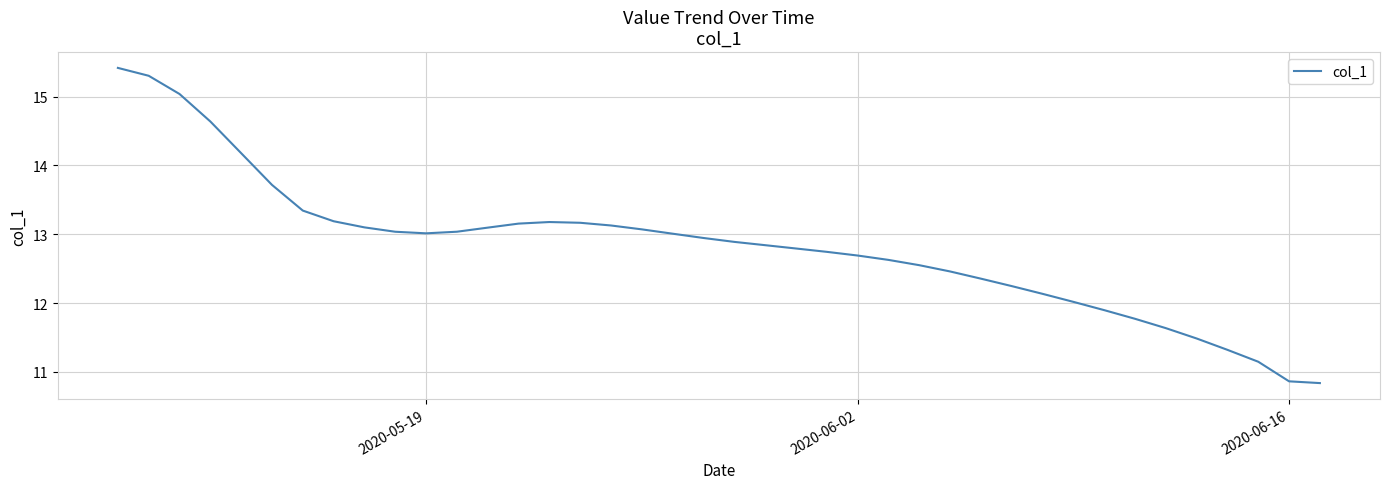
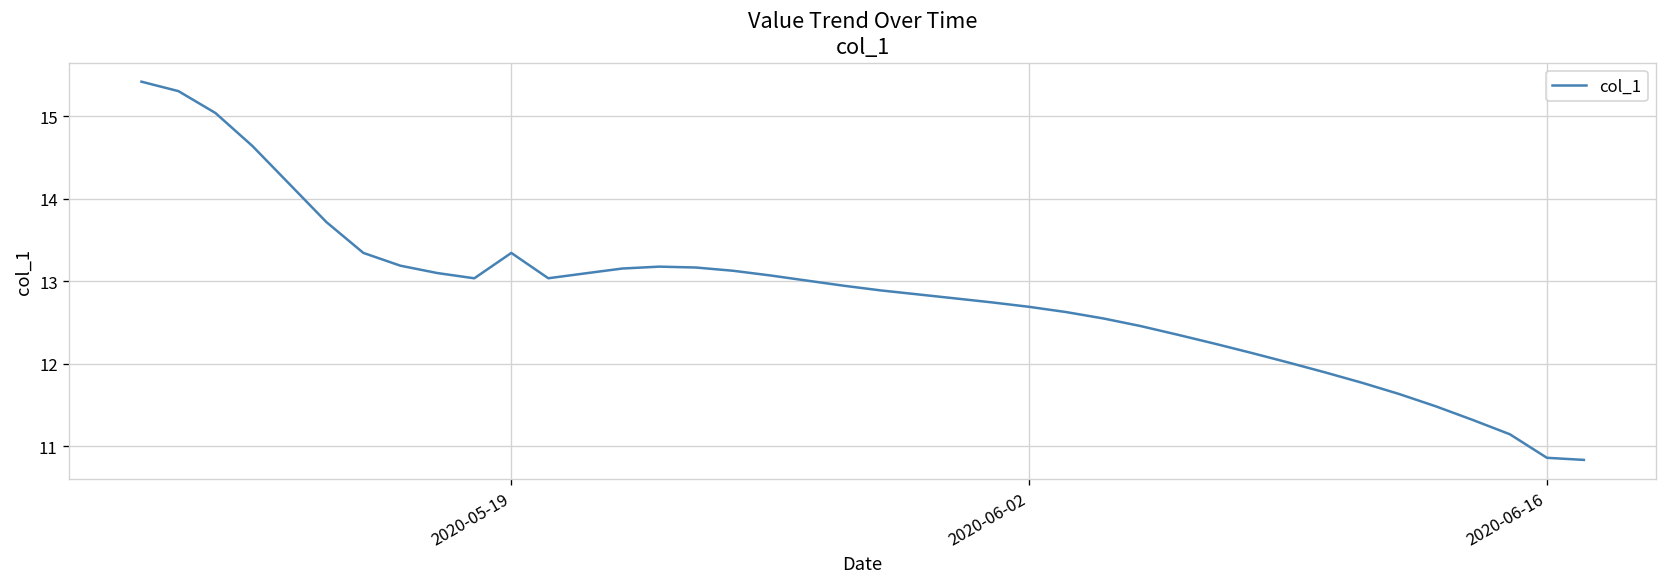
2020-05-19: 13.0 -> 13.3
